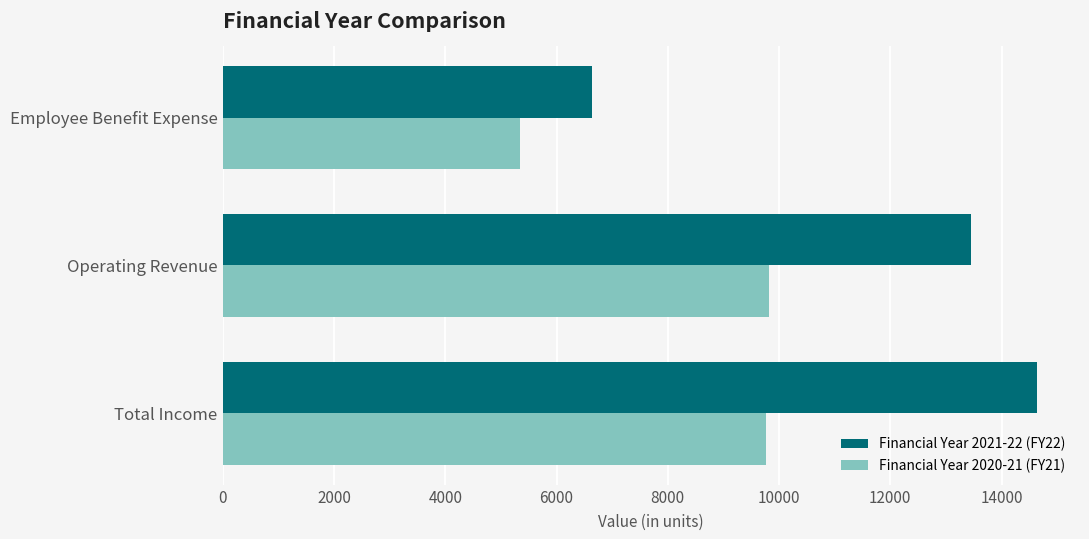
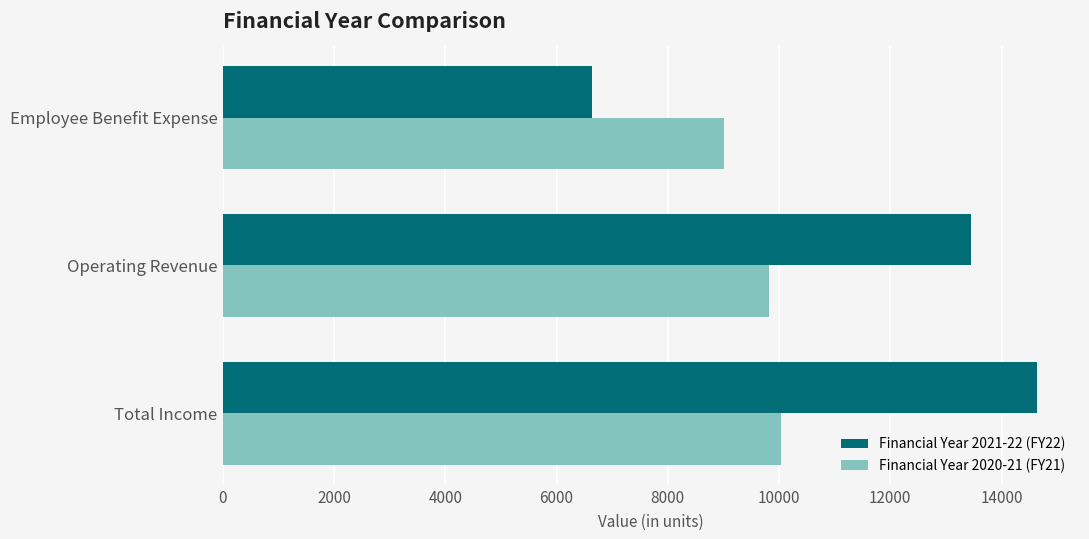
Financial Year 2020-21 (FY21), Employee Benefit Expense: 5300 -> 9000
Financial Year 2020-21 (FY21), Total Income: 9800 -> 10000
